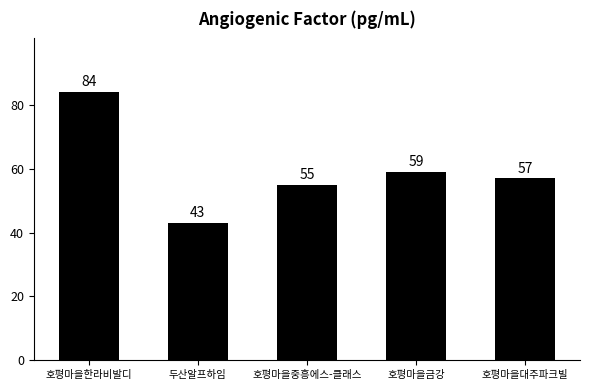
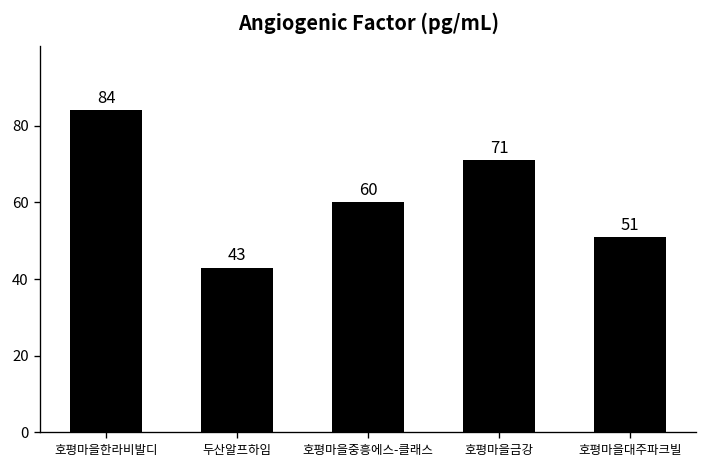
호평마을중흥에스-클래스: 55 -> 60
호평마을금강: 59 -> 71
호평마을대주파크빌: 57 -> 51
